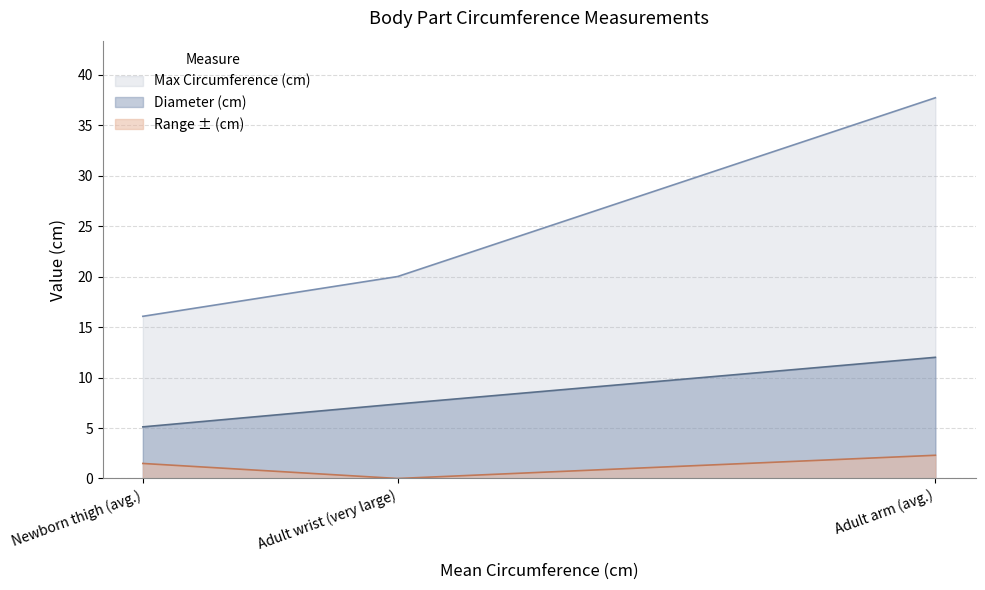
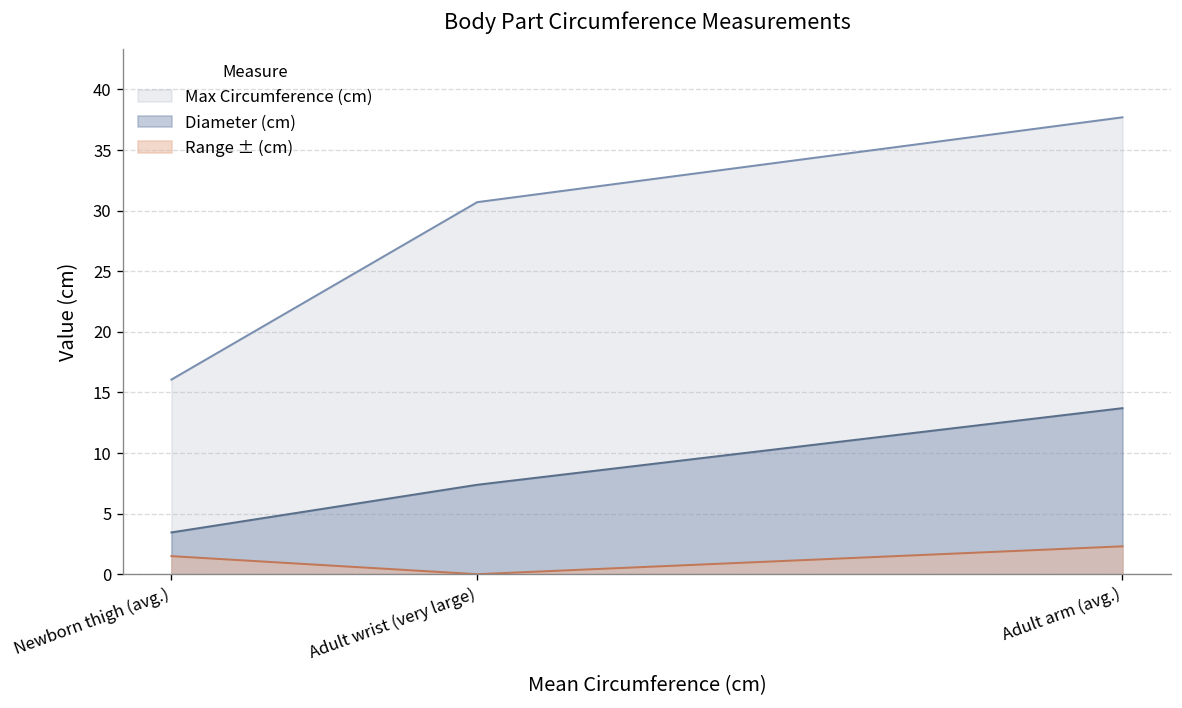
Diameter (cm), Newborn thigh (avg.): 5.1 -> 3.4
Max Circumference (cm), Adult wrist (very large): 20.0 -> 30.7
Diameter (cm), Adult arm (avg.): 12.0 -> 13.7
